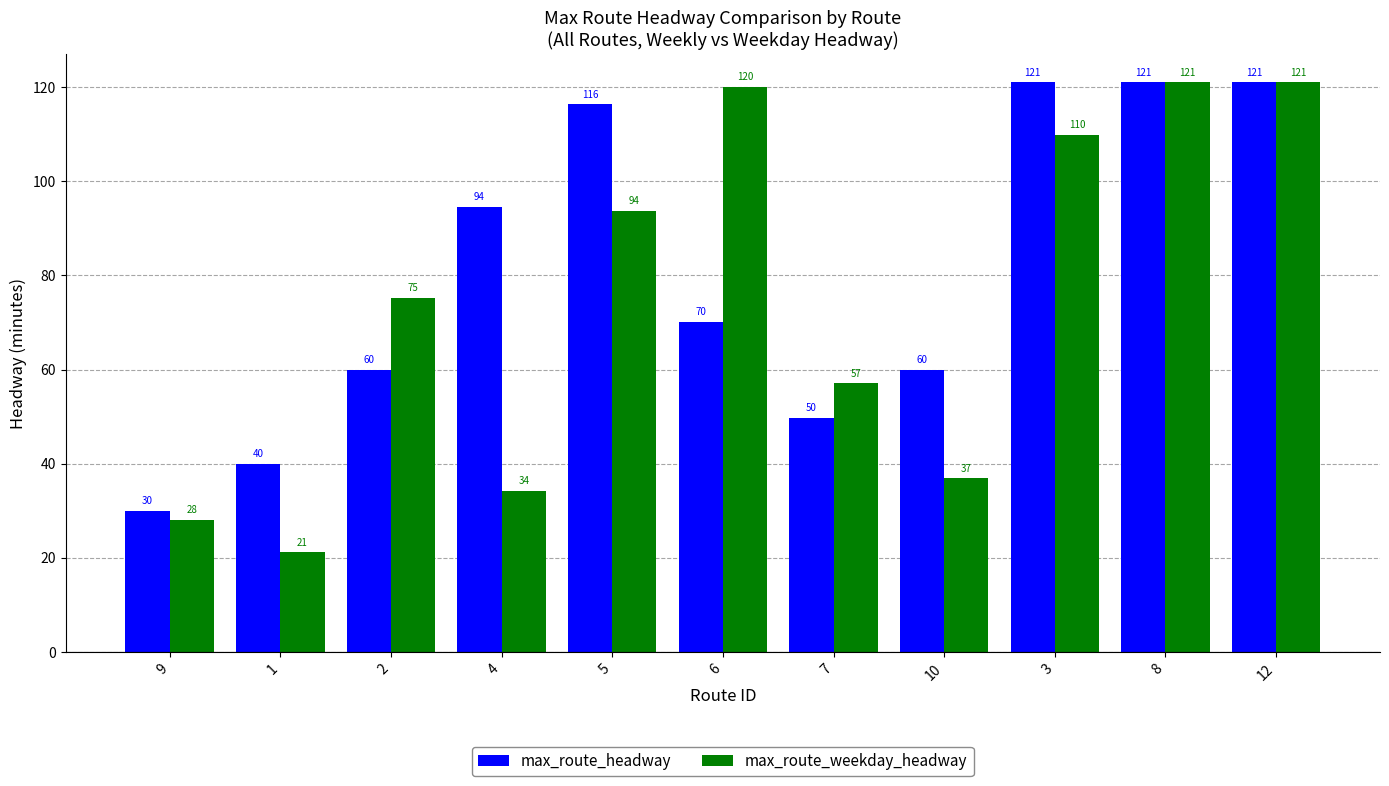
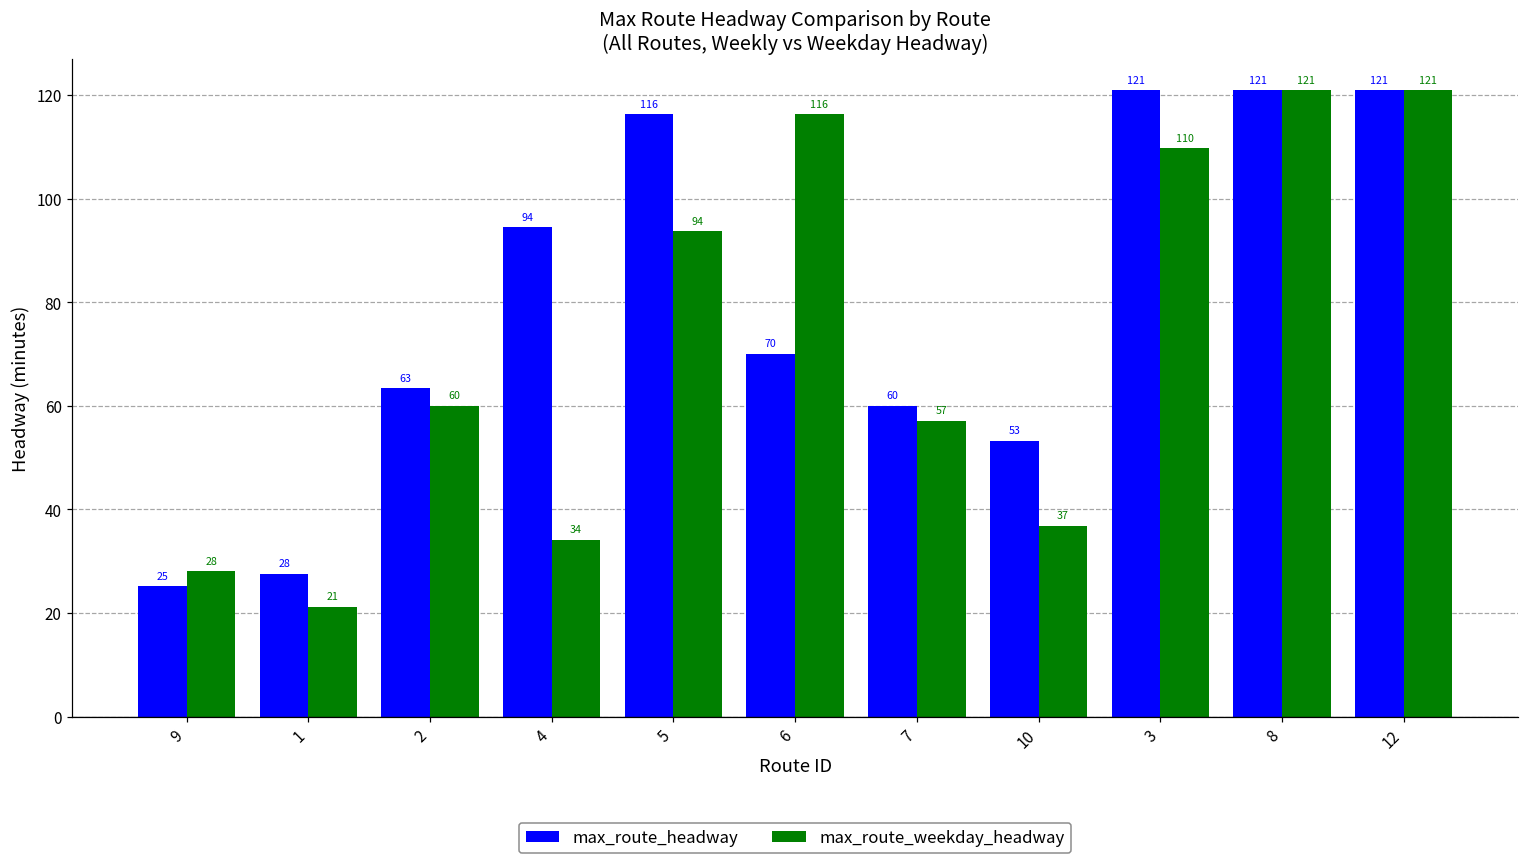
max_route_headway, 9: 30 -> 25
max_route_headway, 1: 40 -> 28
max_route_headway, 2: 60 -> 63
max_route_weekday_headway, 2: 75 -> 60
max_route_weekday_headway, 6: 120 -> 116
max_route_headway, 7: 50 -> 60
max_route_headway, 10: 60 -> 53
